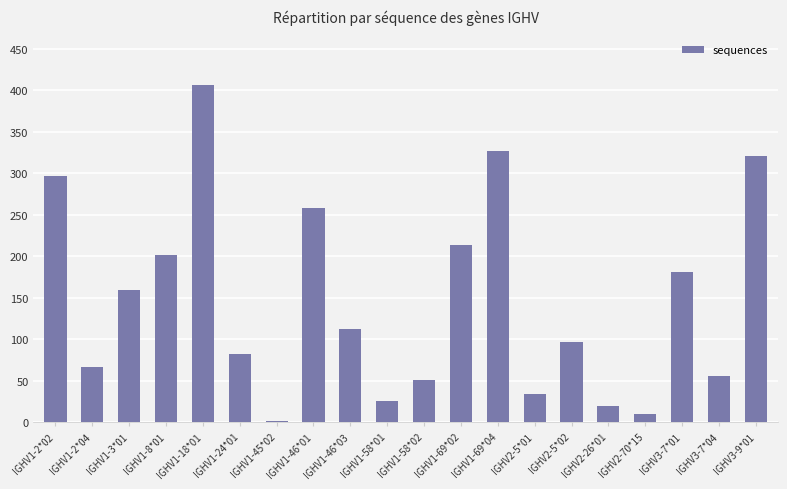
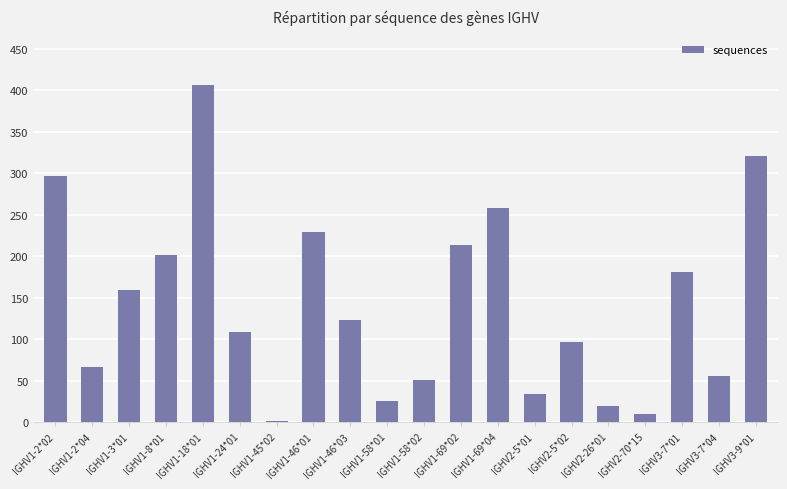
IGHV1-24*01: 80 -> 110
IGHV1-46*01: 260 -> 230
IGHV1-46*03: 110 -> 120
IGHV1-69*04: 330 -> 260
